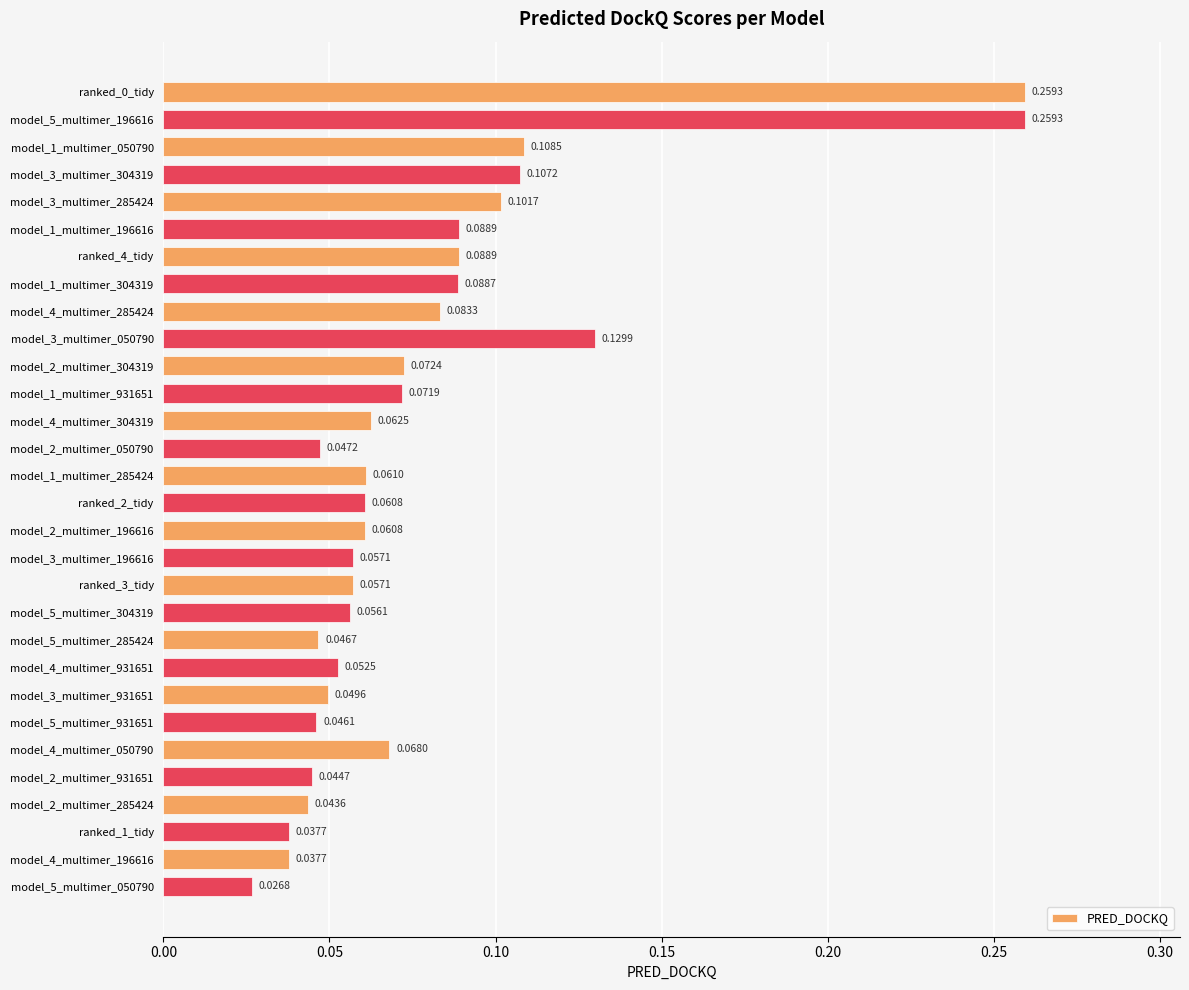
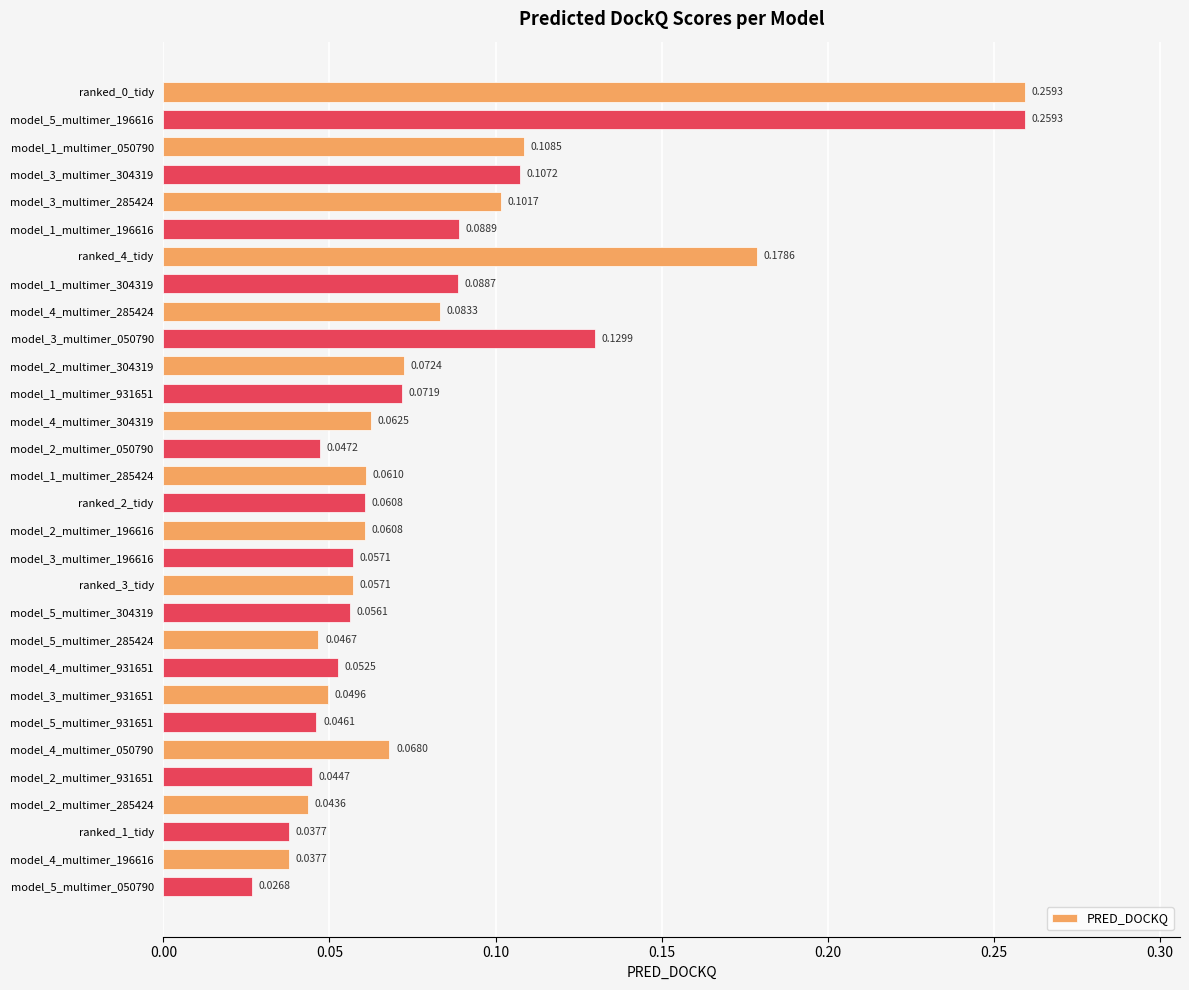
ranked_4_tidy: 0.0889 -> 0.1786
